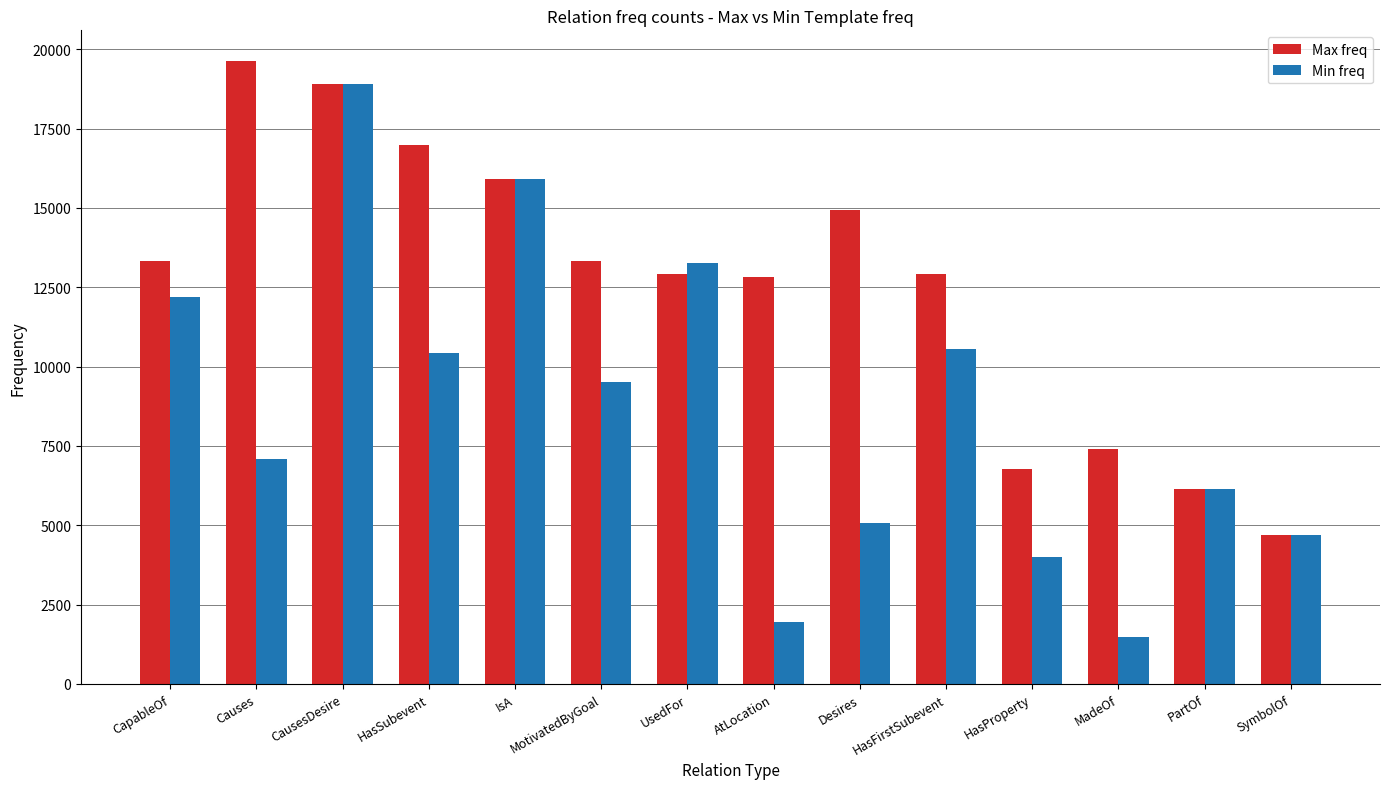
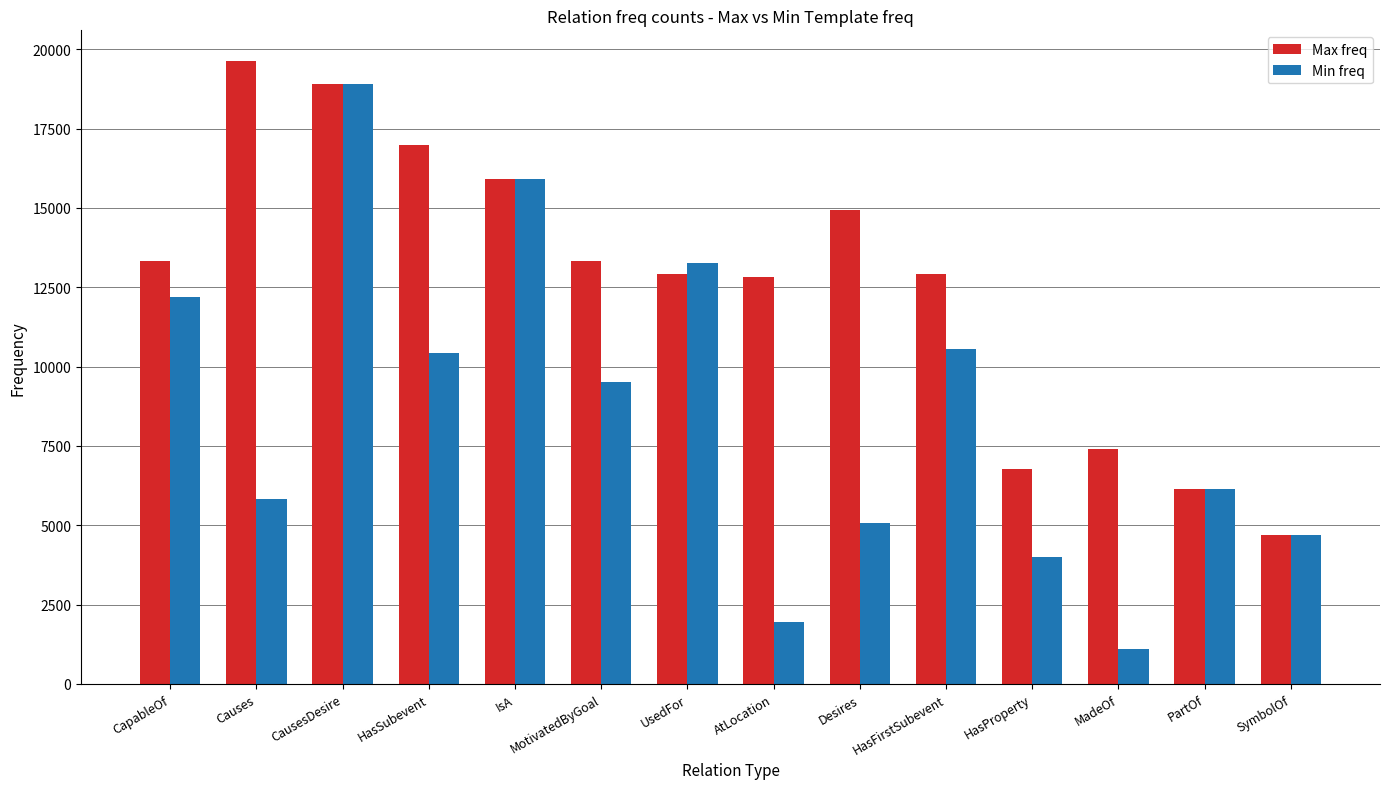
Min freq, Causes: 7100 -> 5800
Min freq, MadeOf: 1500 -> 1100
